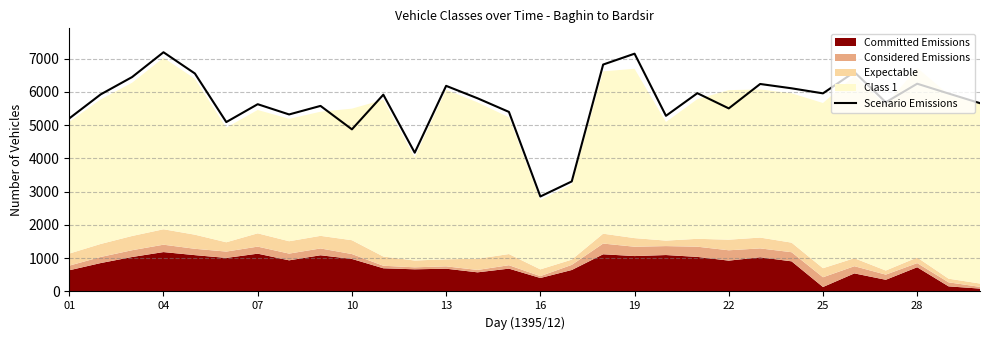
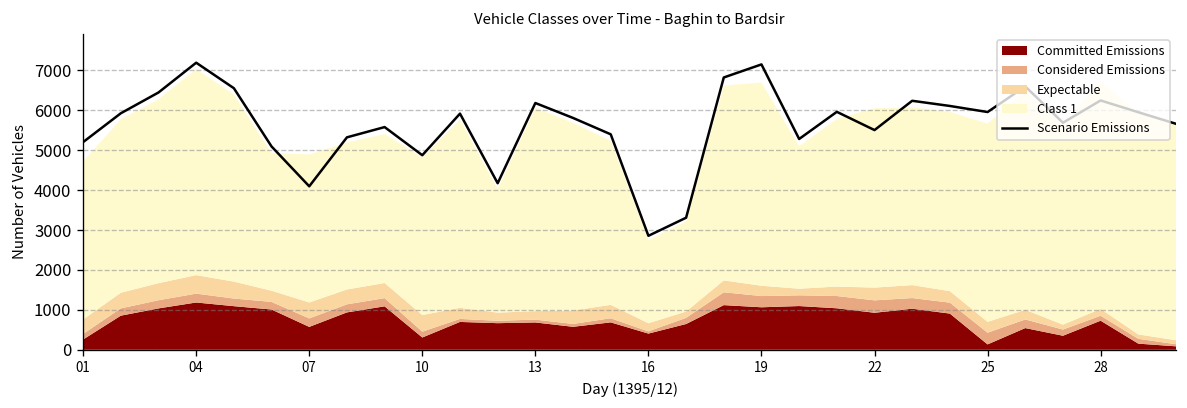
Committed Emissions, 01: 600 -> 300
Scenario Emissions, 07: 5600 -> 4100
Committed Emissions, 07: 1100 -> 600
Committed Emissions, 10: 1000 -> 300
